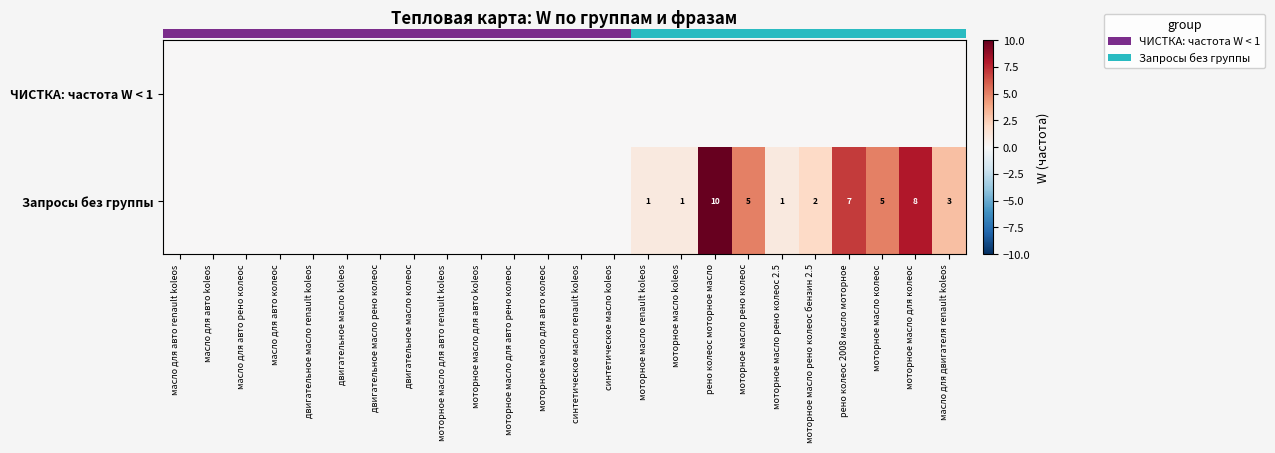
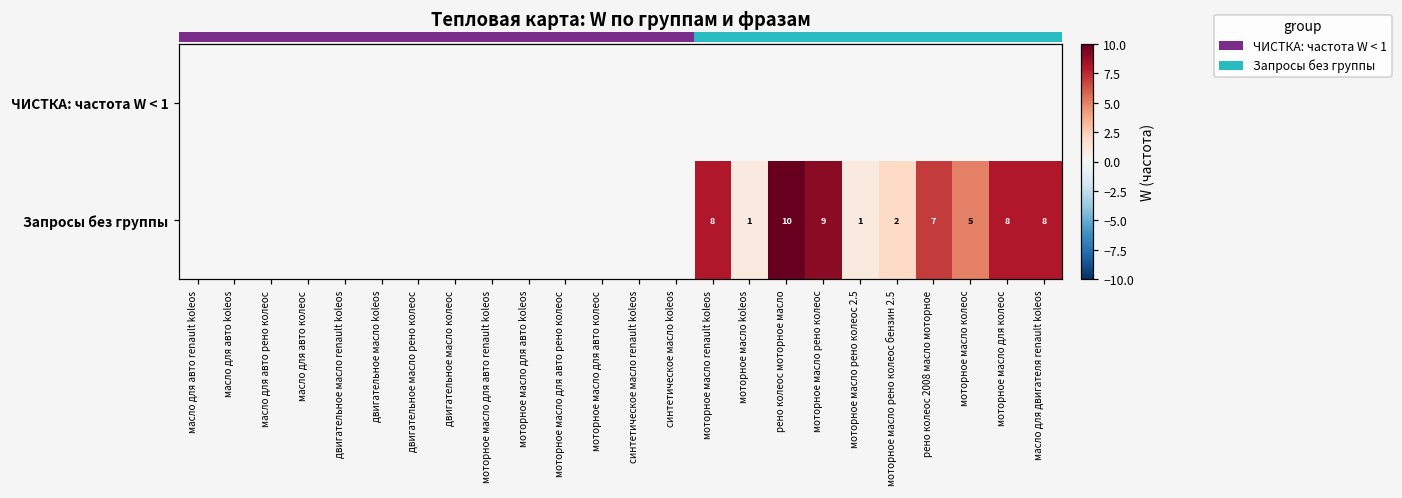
Запросы без группы, моторное масло renault koleos: 1 -> 8
Запросы без группы, моторное масло рено колеос: 5 -> 9
Запросы без группы, масло для двигателя renault koleos: 3 -> 8
